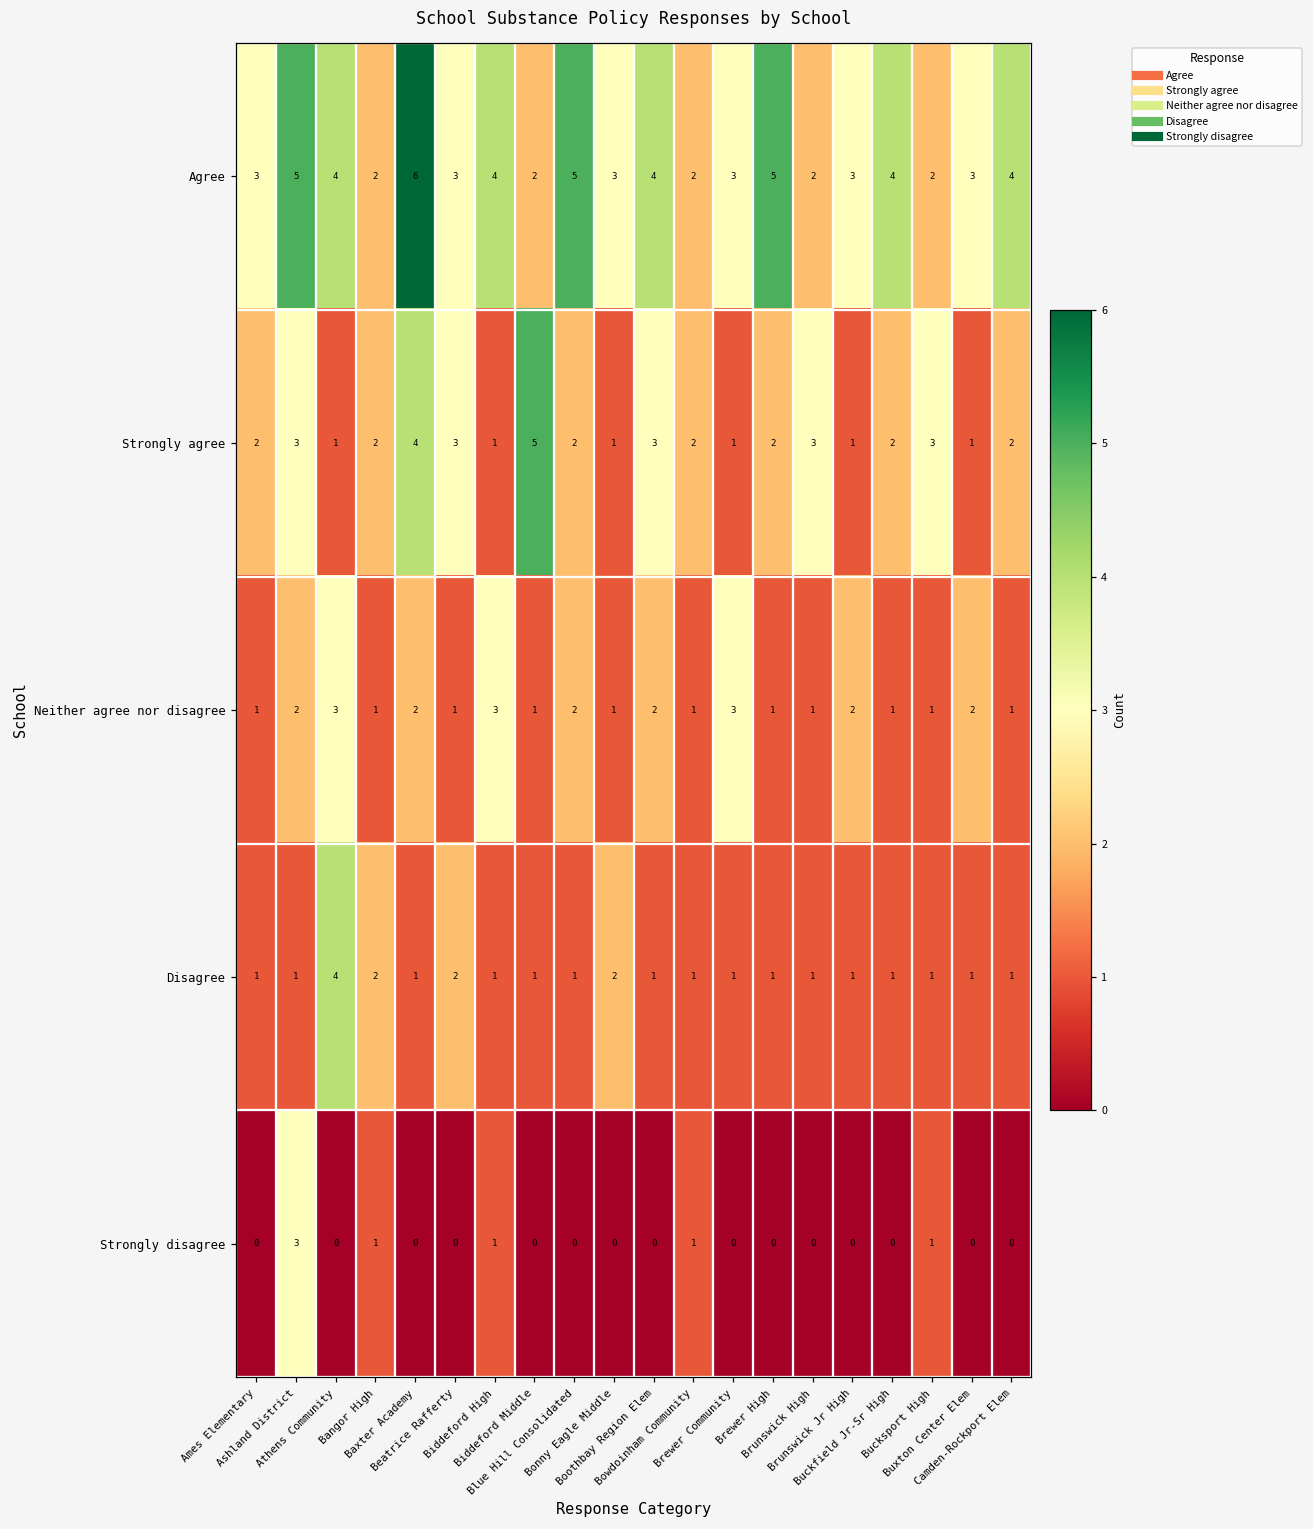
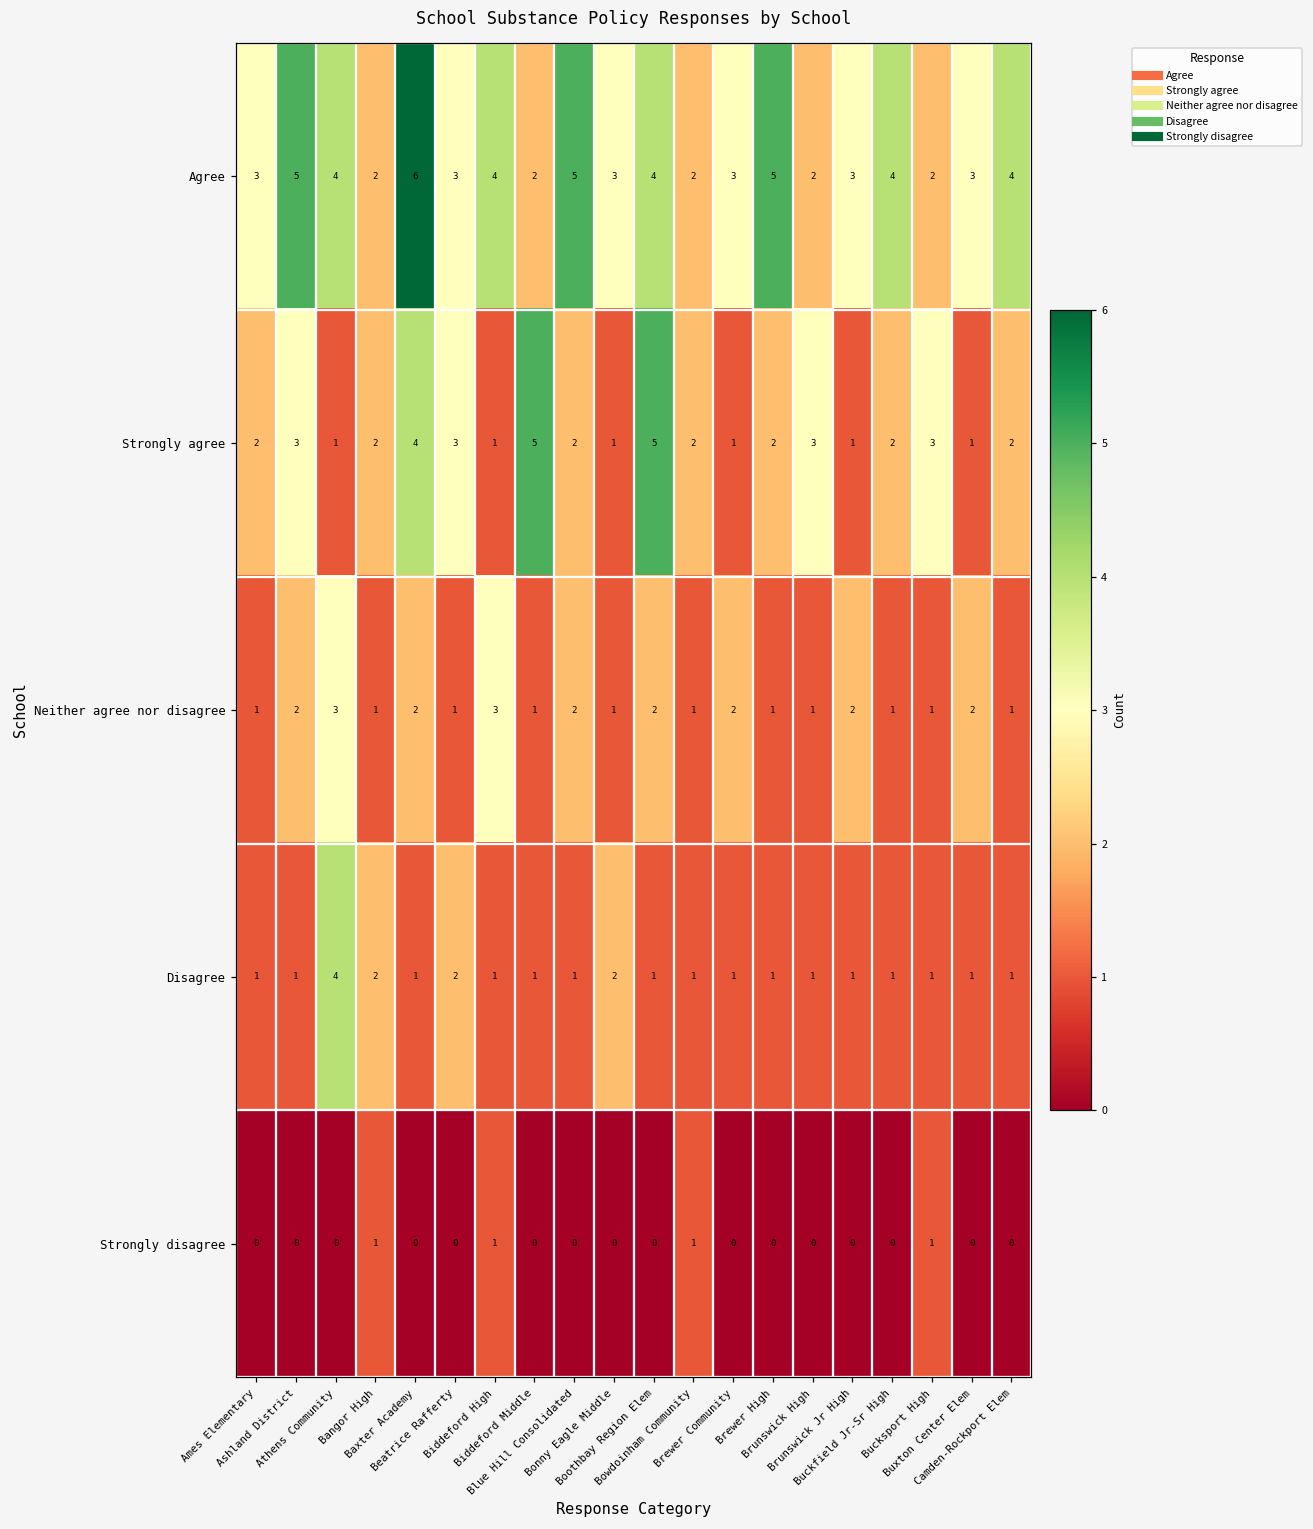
Strongly agree, Boothbay Region Elem: 3 -> 5
Neither agree nor disagree, Brewer Community: 3 -> 2
Strongly disagree, Ashland District: 3 -> 0
